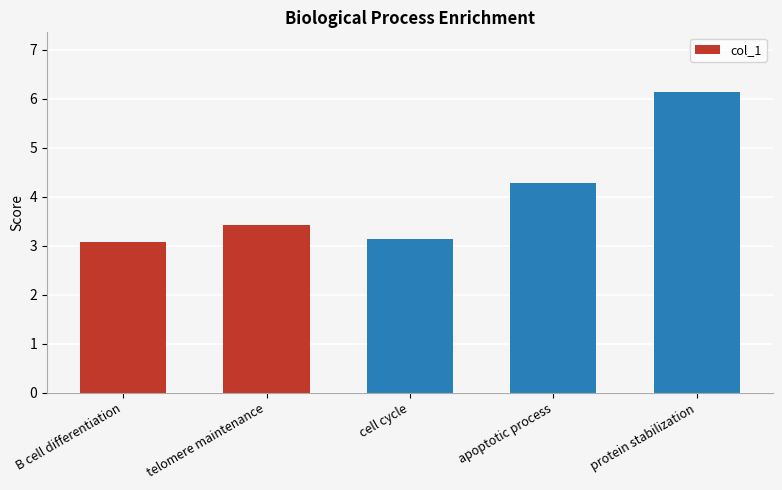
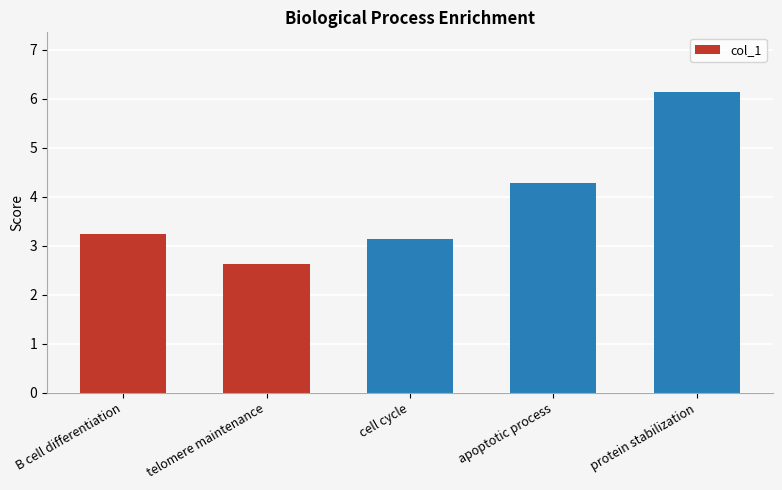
B cell differentiation: 3.1 -> 3.2
telomere maintenance: 3.4 -> 2.6
